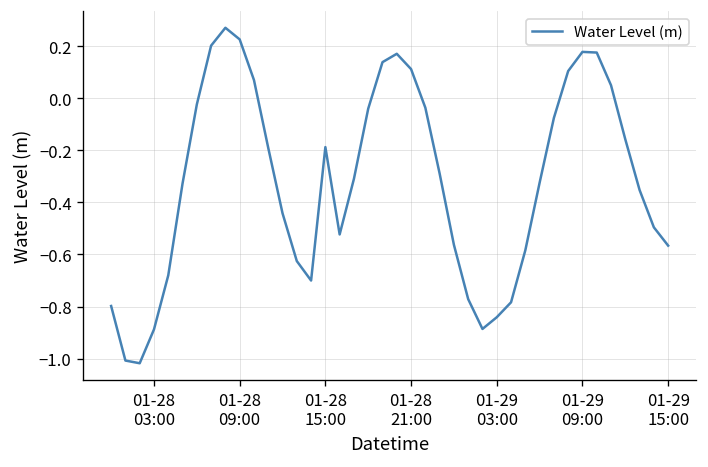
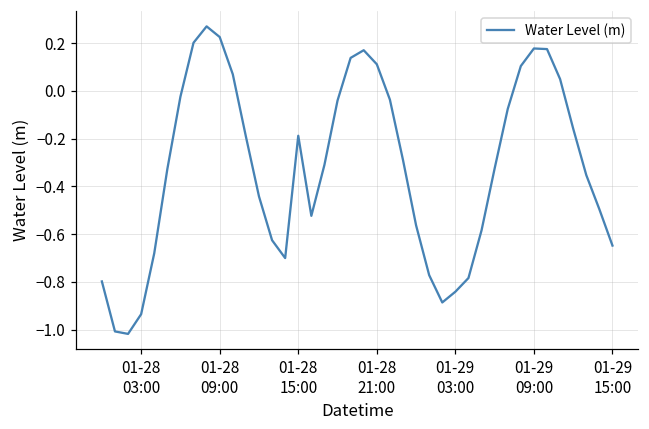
01-28 03:00: -0.89 -> -0.94
01-29 15:00: -0.57 -> -0.65
